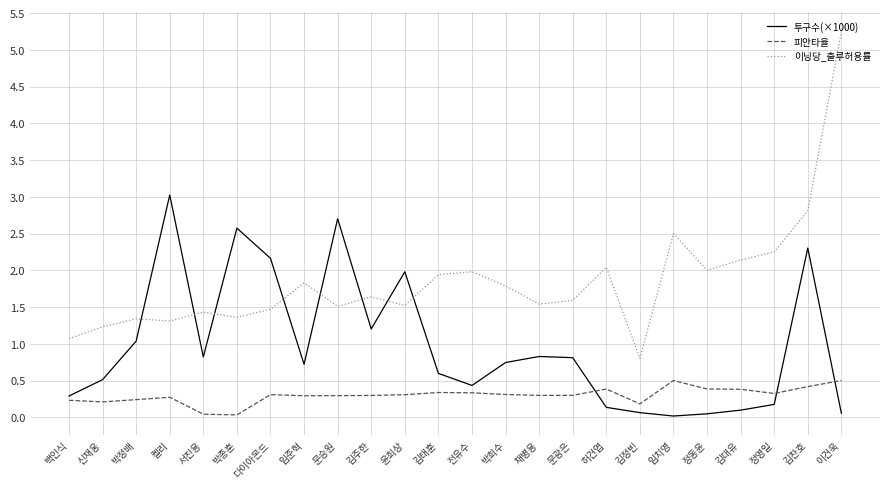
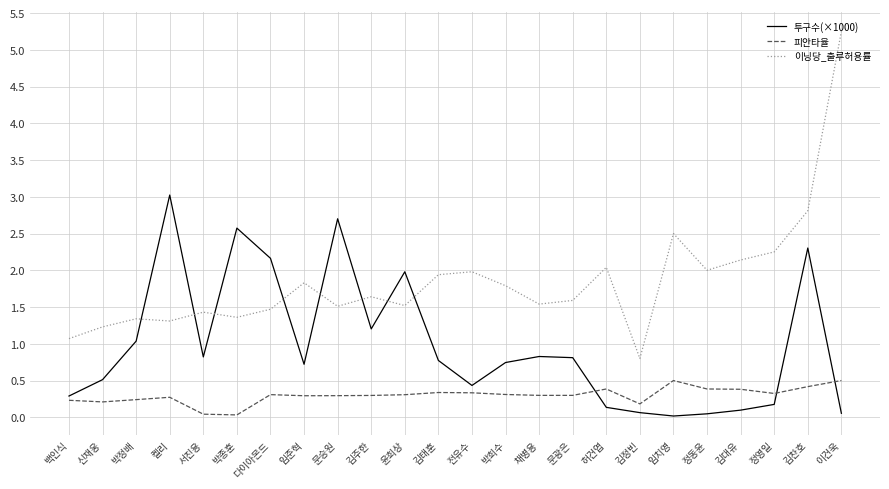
투구수(×1000), 김태훈: 0.6 -> 0.8
